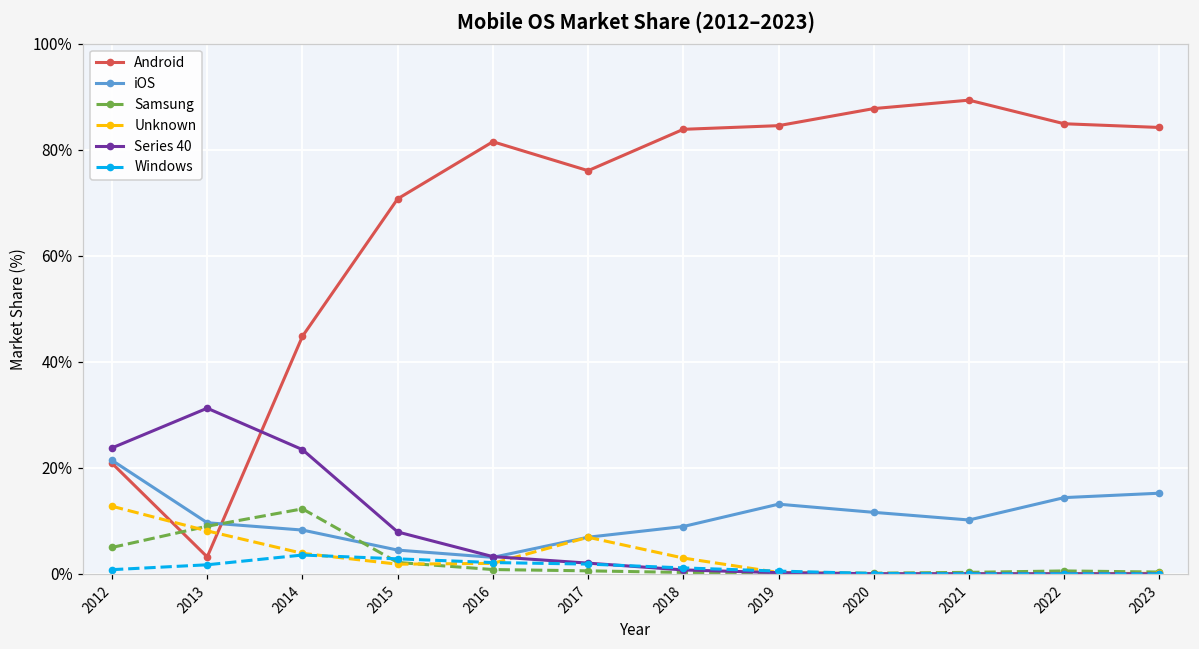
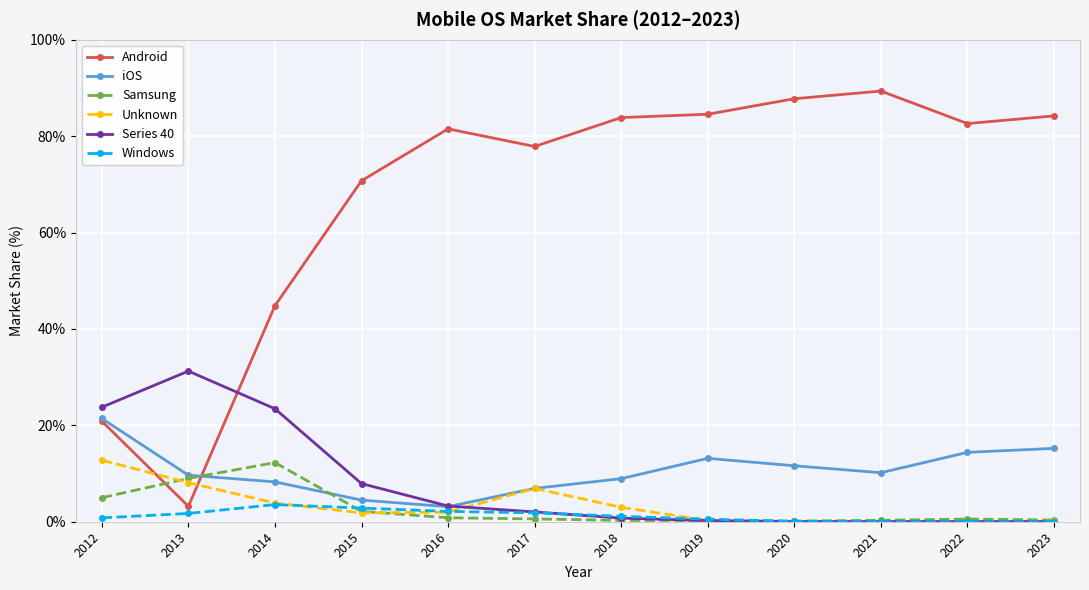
Android, 2017: 76% -> 78%
Android, 2022: 85% -> 83%
